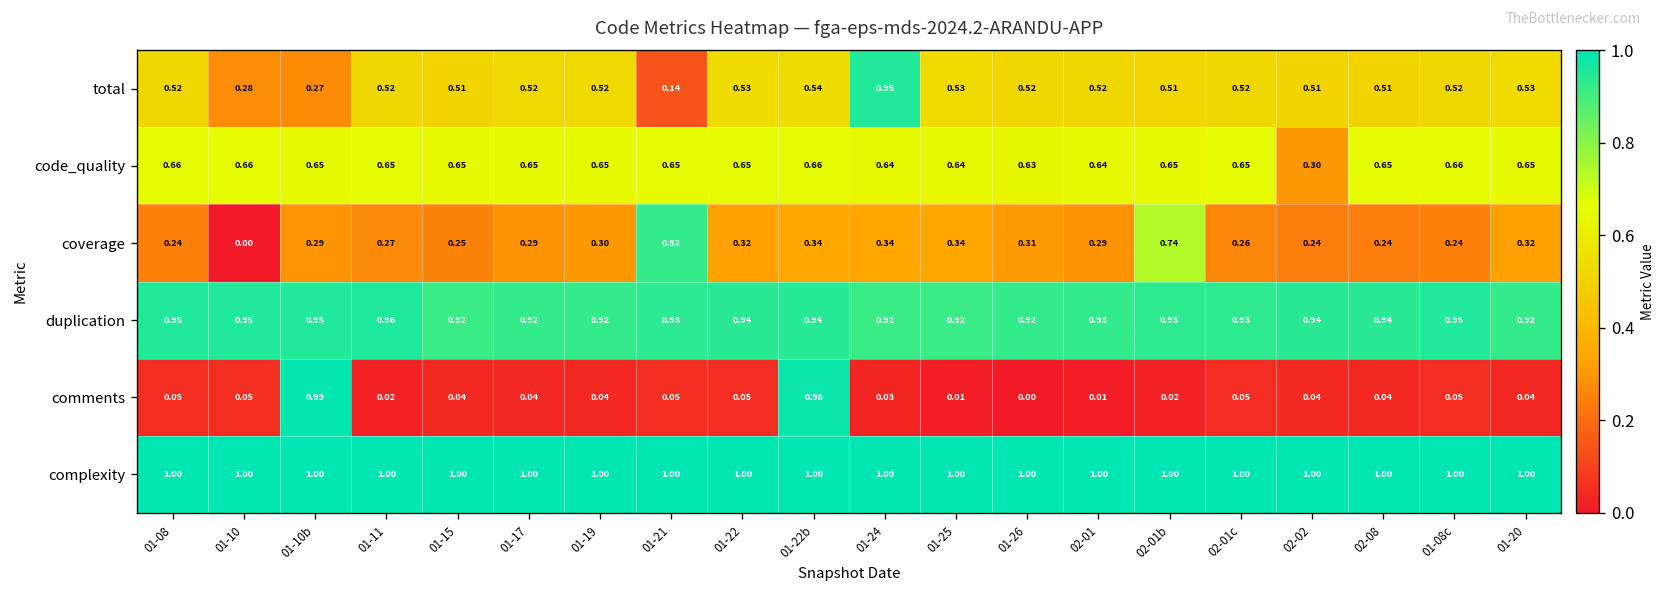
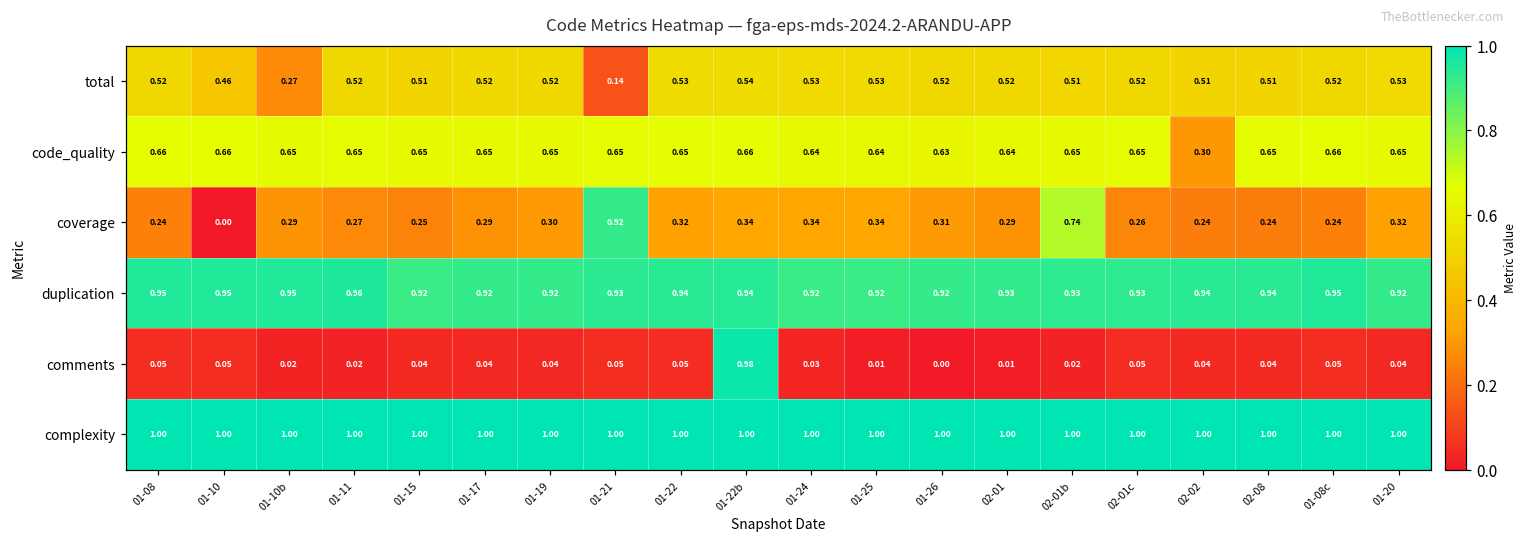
total, 01-10: 0.28 -> 0.46
total, 01-24: 0.95 -> 0.53
comments, 01-10b: 0.99 -> 0.02
